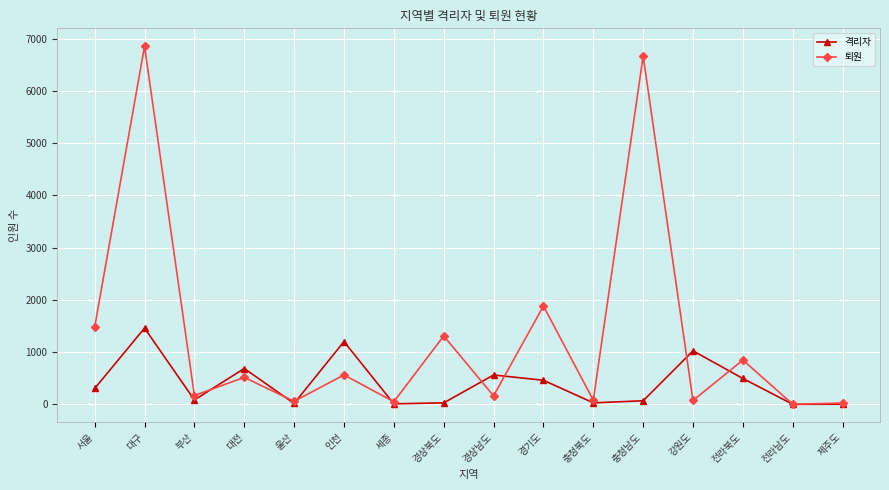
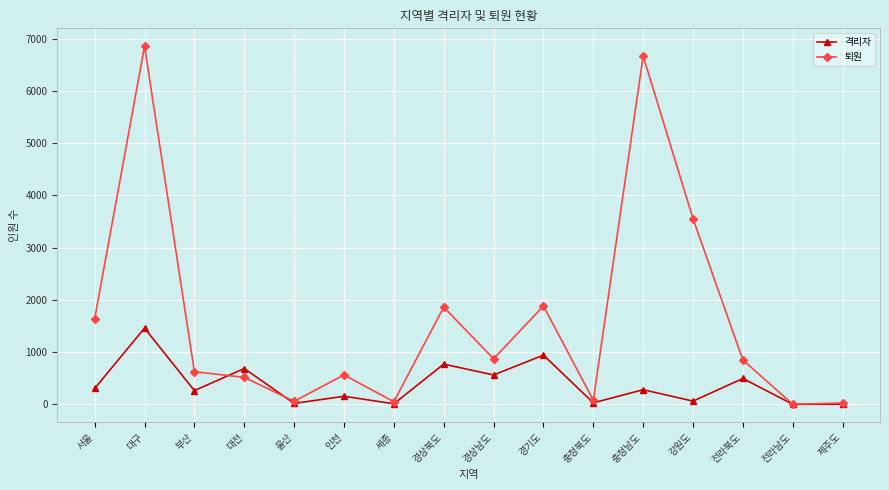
퇴원, 서울: 1500 -> 1600
격리자, 부산: 100 -> 300
퇴원, 부산: 200 -> 600
격리자, 인천: 1200 -> 200
격리자, 경상북도: 0 -> 800
퇴원, 경상북도: 1300 -> 1900
퇴원, 경상남도: 200 -> 900
격리자, 경기도: 500 -> 900
격리자, 충청남도: 100 -> 300
격리자, 강원도: 1000 -> 100
퇴원, 강원도: 100 -> 3600
